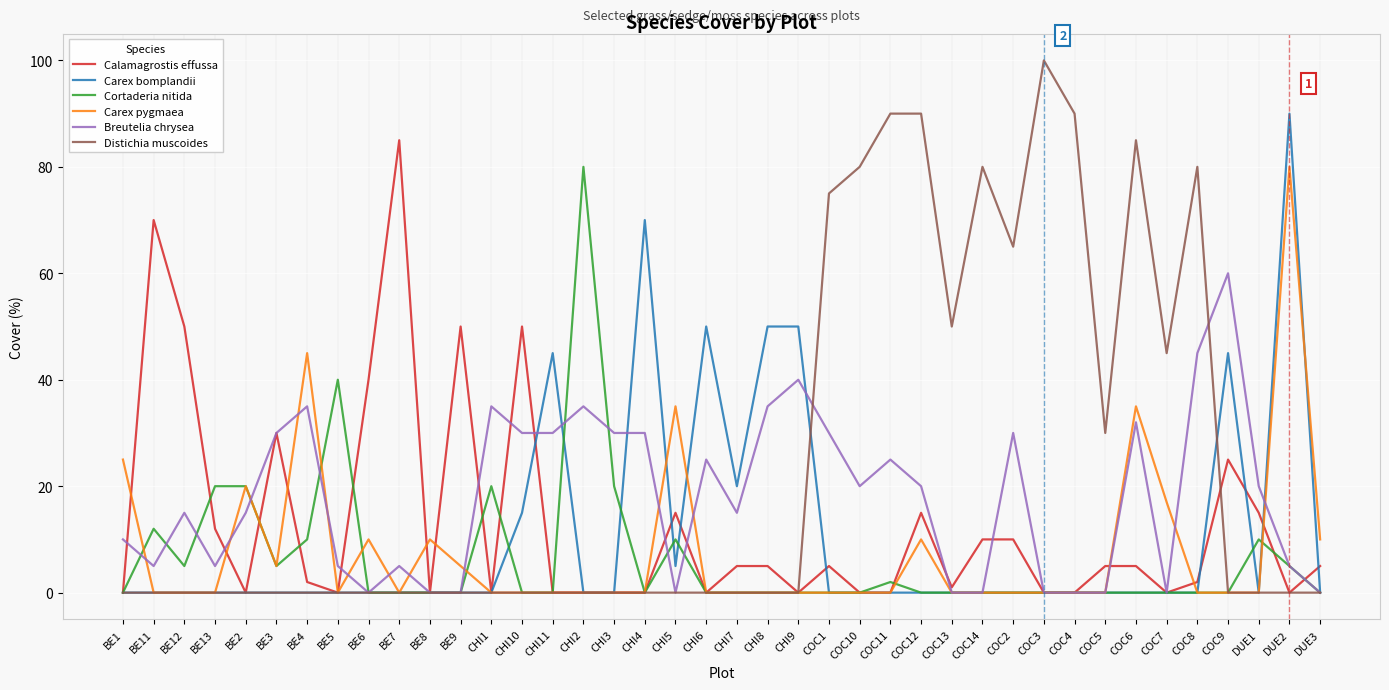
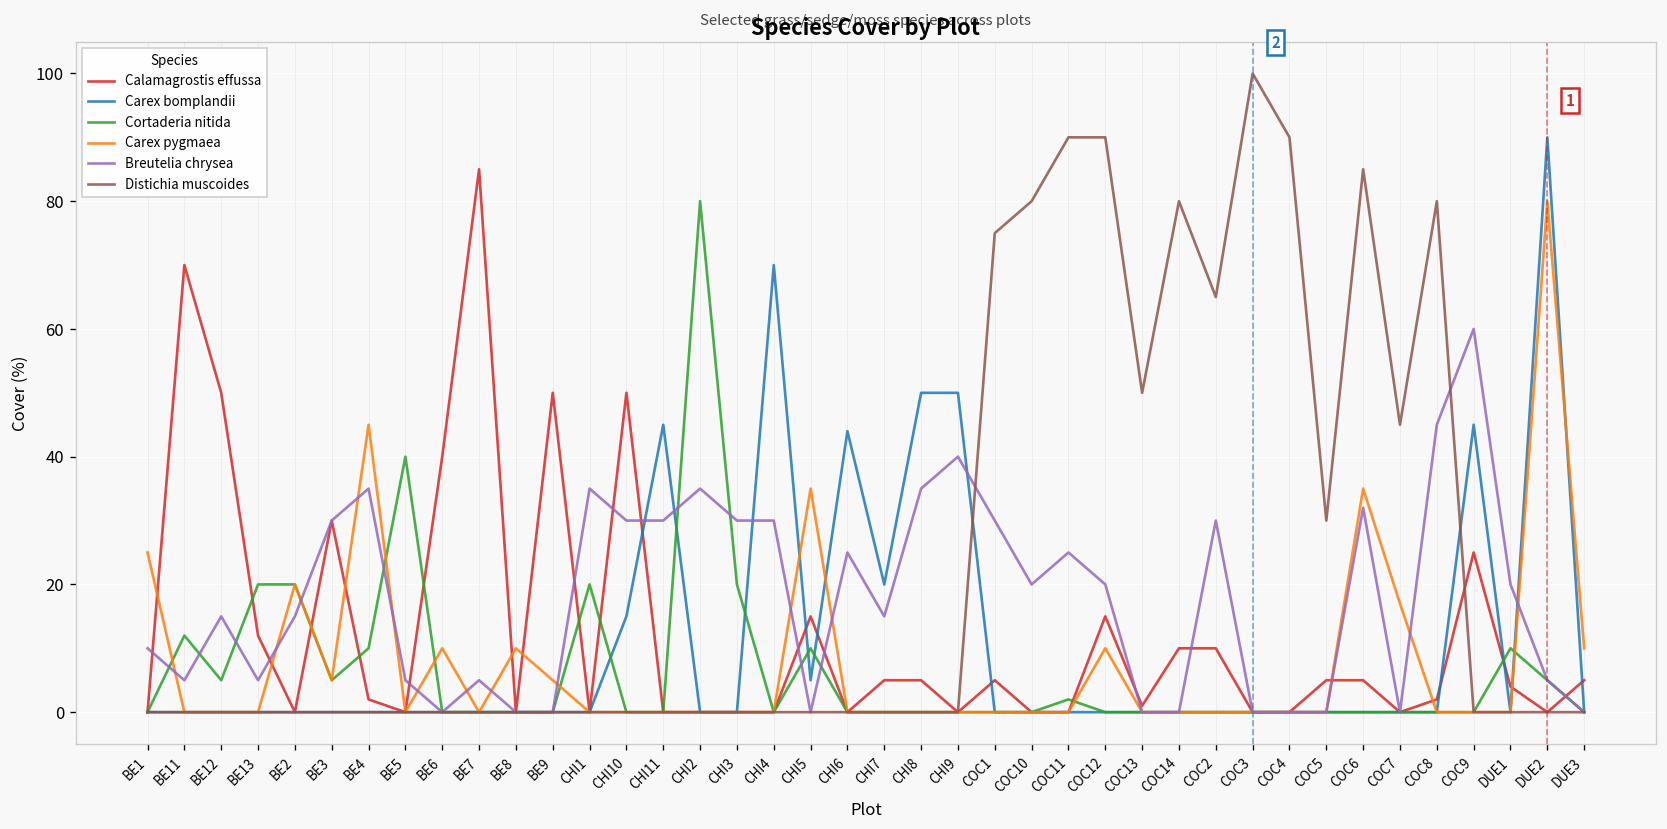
Carex bomplandii, CHI6: 50 -> 44
Calamagrostis effussa, DUE1: 15 -> 4
